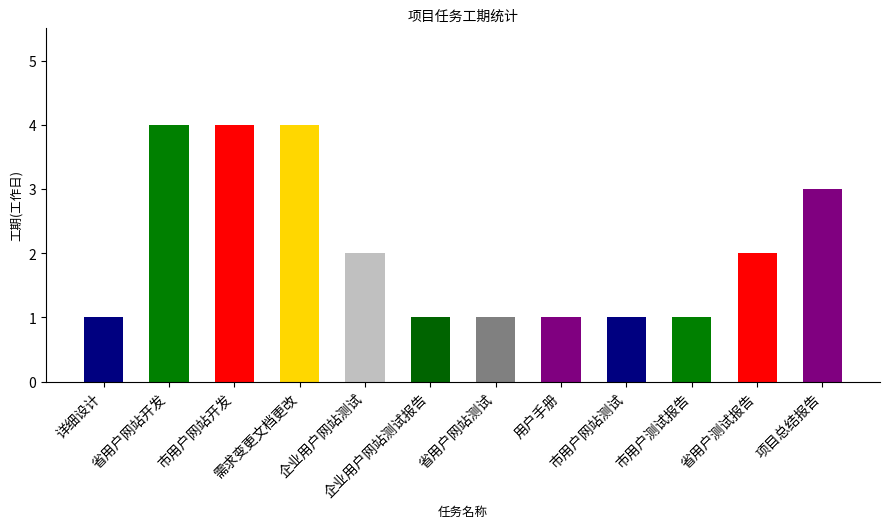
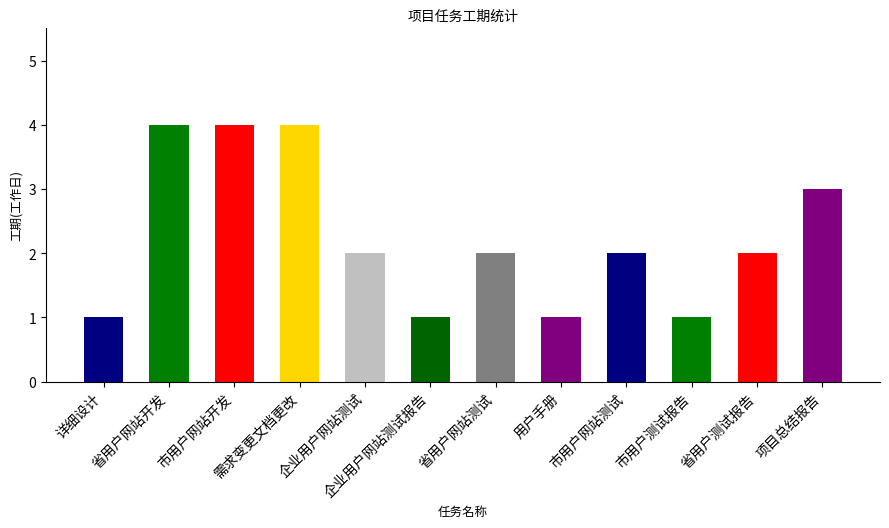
省用户网站测试: 1 -> 2
市用户网站测试: 1 -> 2
